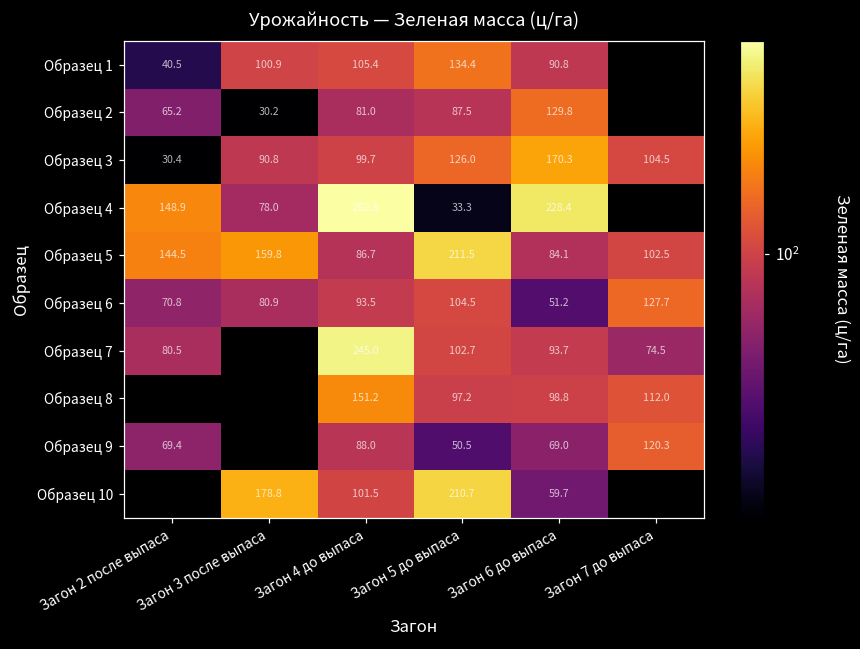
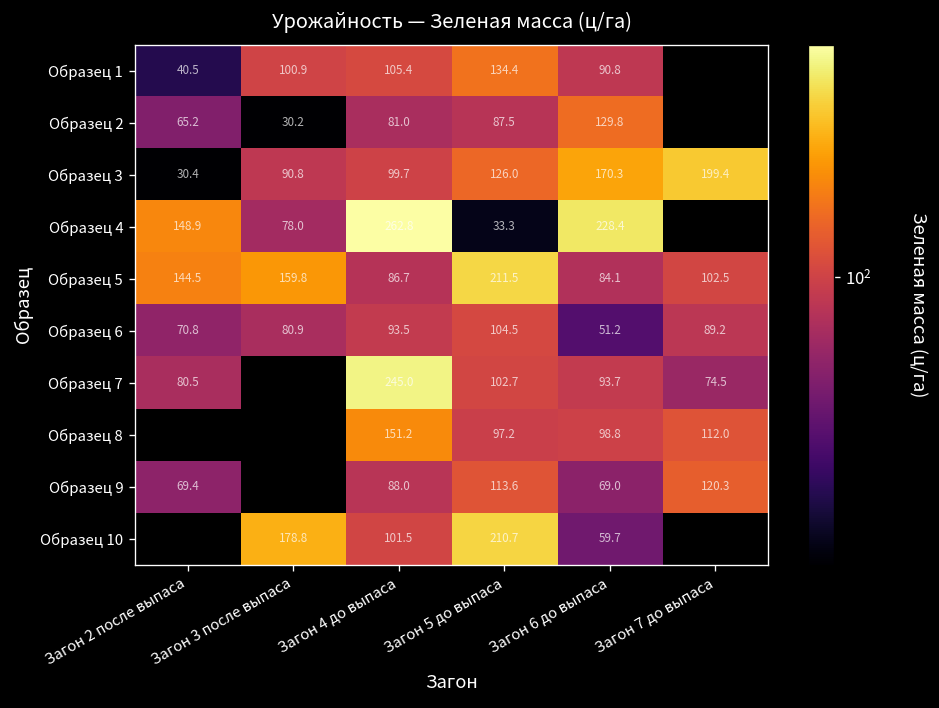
Образец 3, Загон 7 до выпаса: 104.5 -> 199.4
Образец 6, Загон 7 до выпаса: 127.7 -> 89.2
Образец 9, Загон 5 до выпаса: 50.5 -> 113.6
